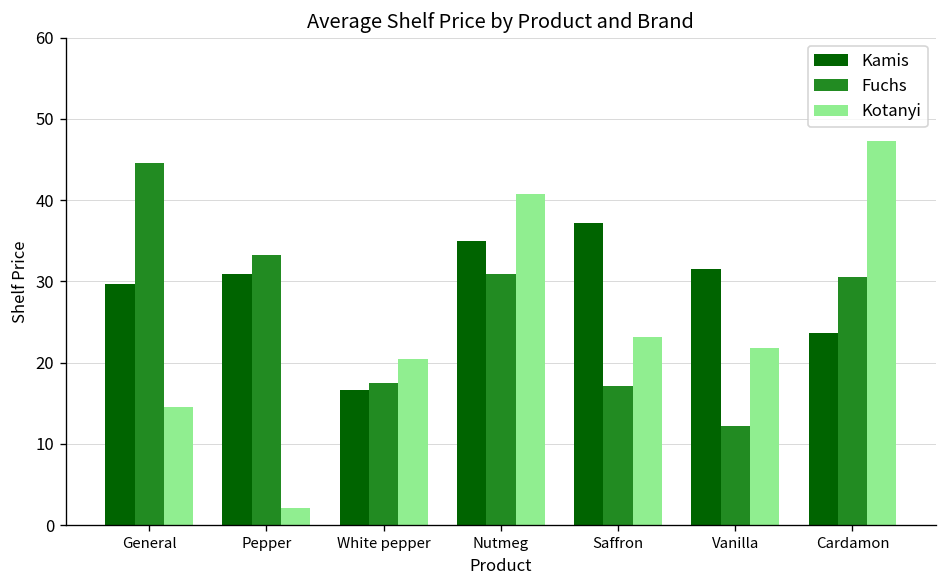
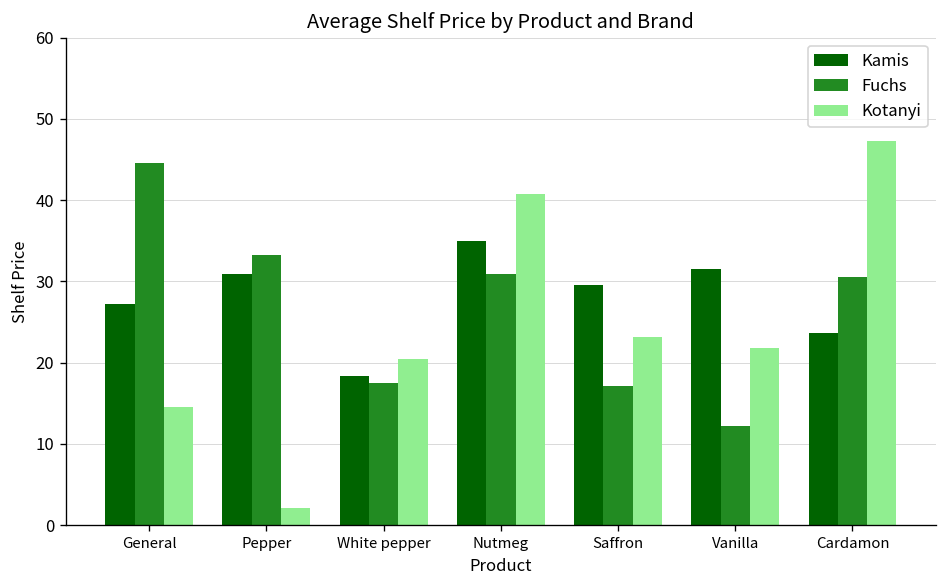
Kamis, General: 30 -> 27
Kamis, White pepper: 17 -> 18
Kamis, Saffron: 37 -> 30
